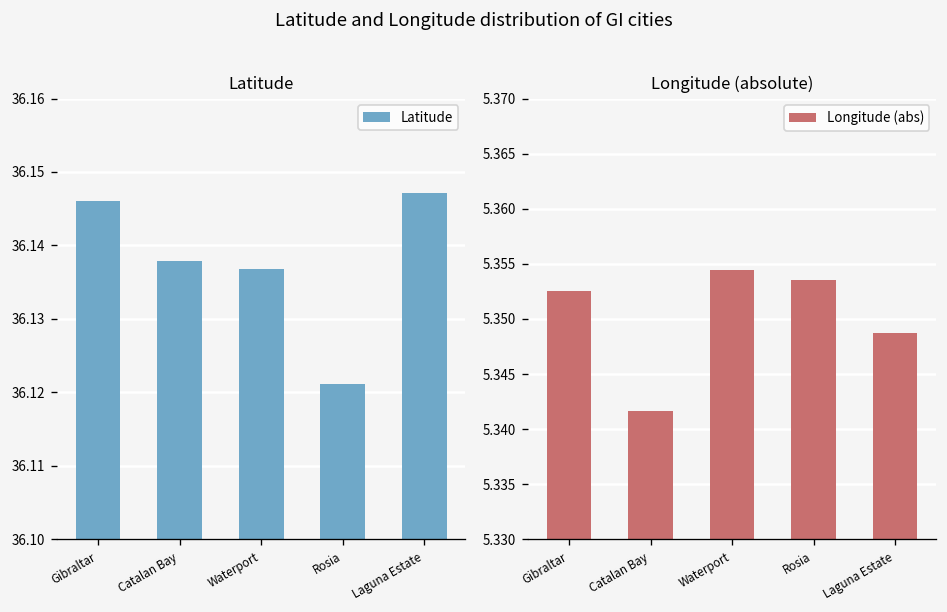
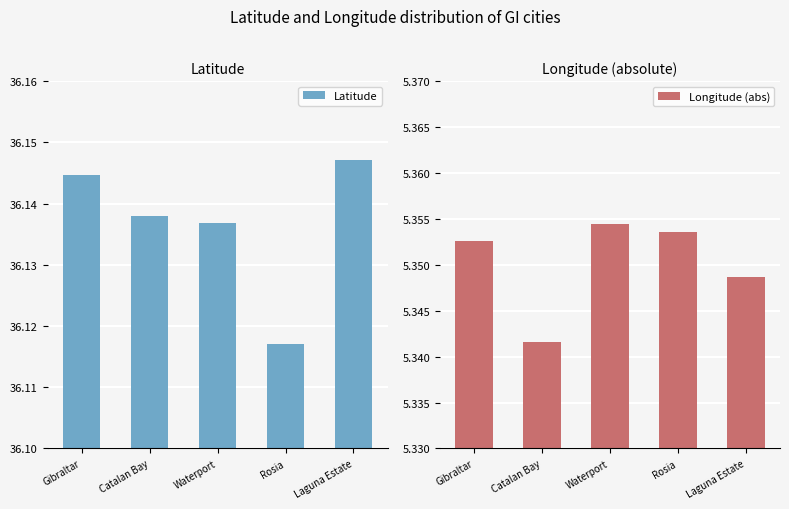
Latitude, Gibraltar: 36.146 -> 36.145
Latitude, Rosia: 36.121 -> 36.117
